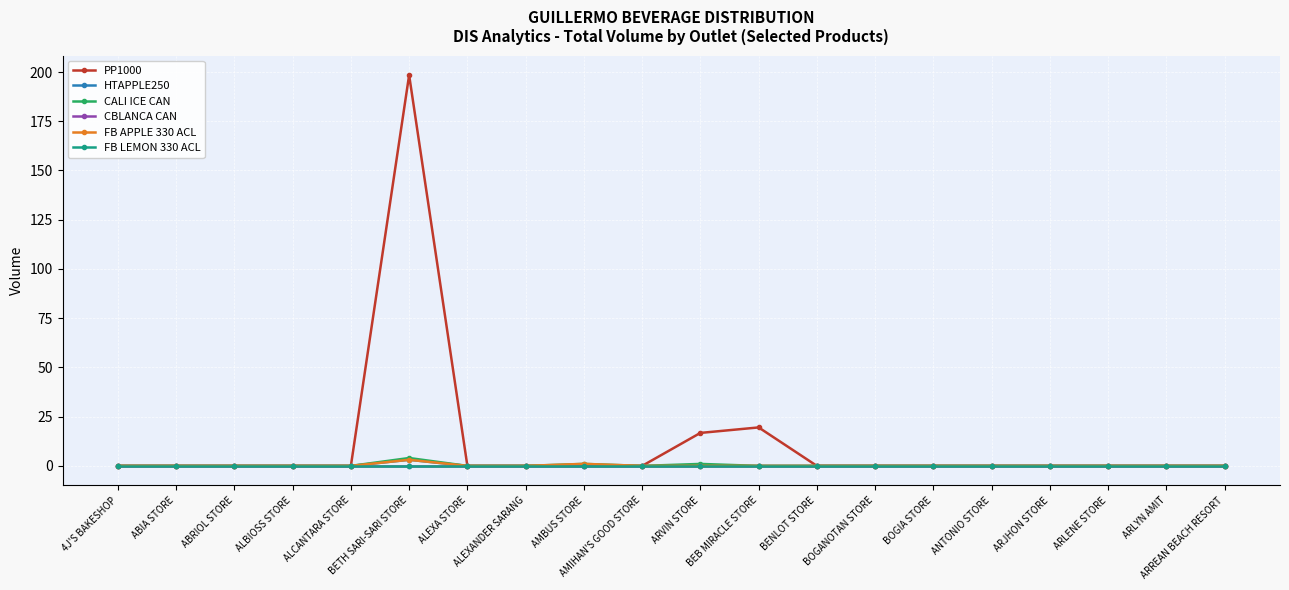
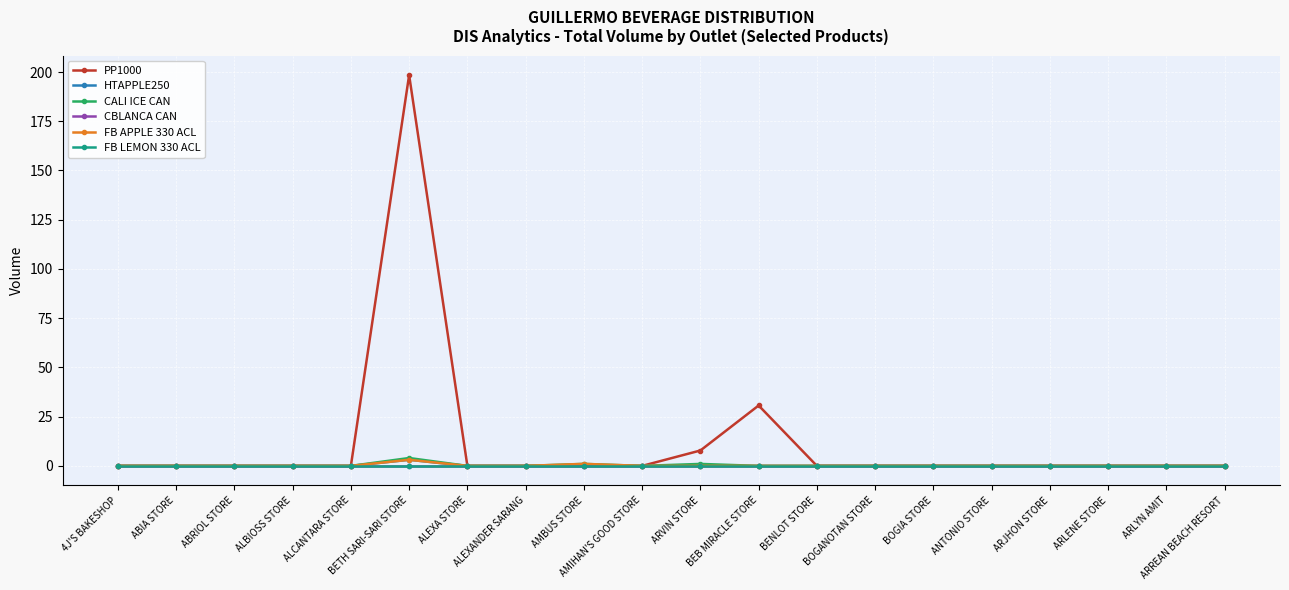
PP1000, ARVIN STORE: 17 -> 8
PP1000, BEB MIRACLE STORE: 20 -> 31
